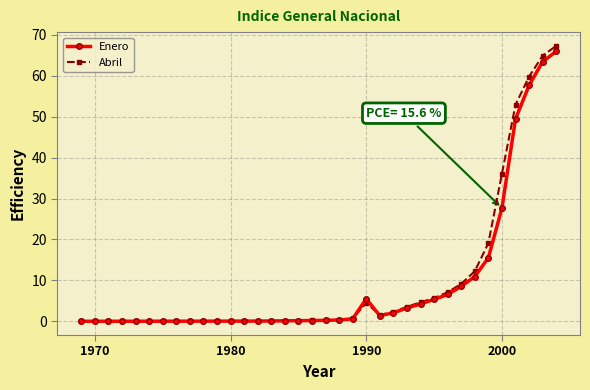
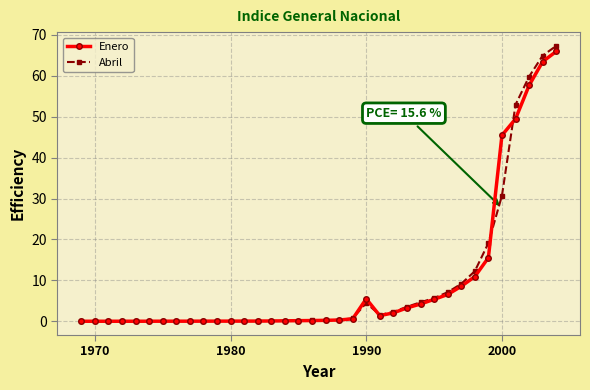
Enero, 2000: 28 -> 45
Abril, 2000: 36 -> 31
